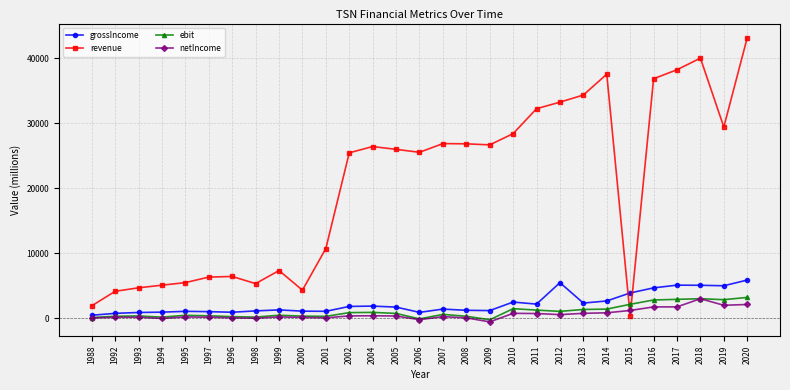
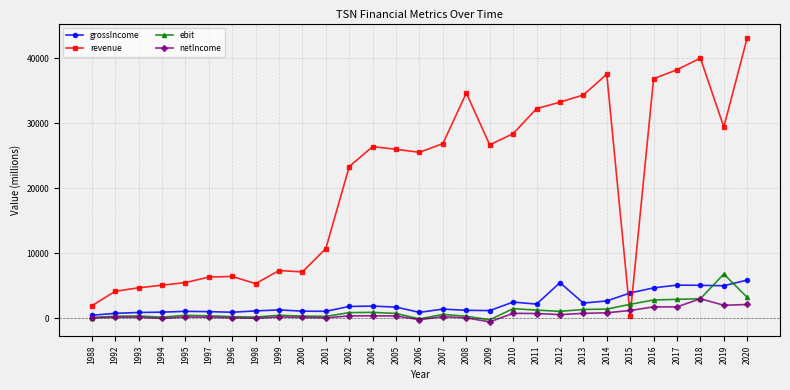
revenue, 2000: 4000 -> 7000
revenue, 2002: 25000 -> 23000
revenue, 2008: 27000 -> 35000
ebit, 2019: 3000 -> 7000
